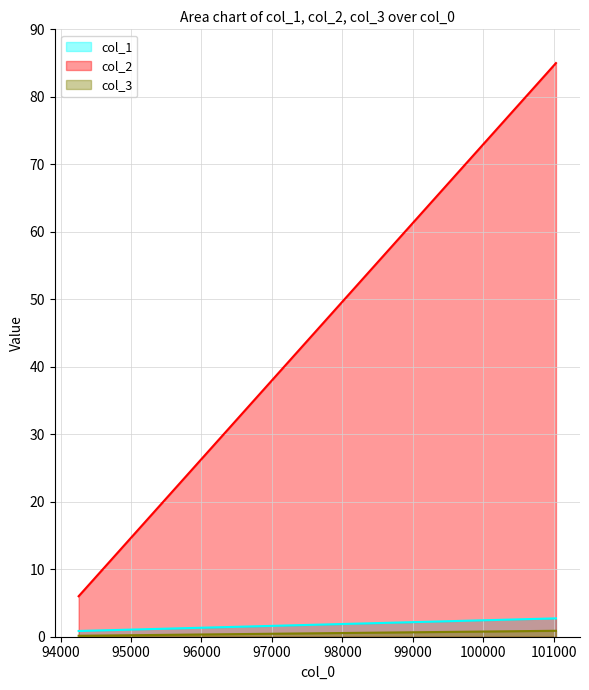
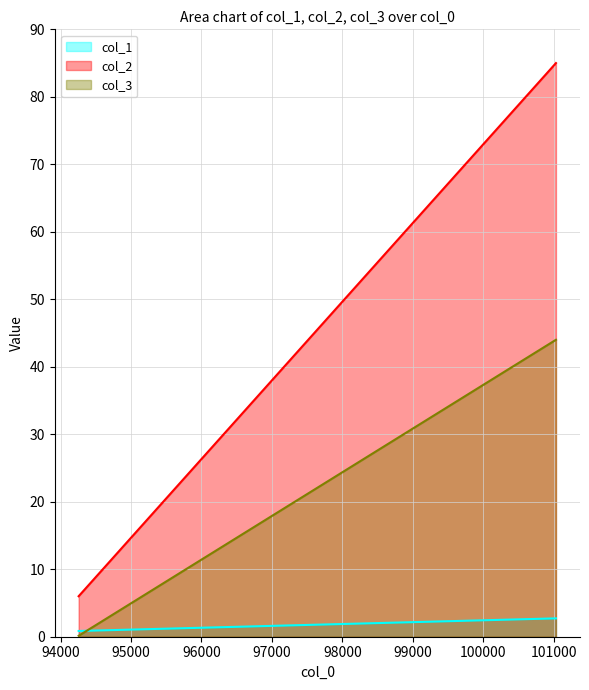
col_3, 101000: 1 -> 44
